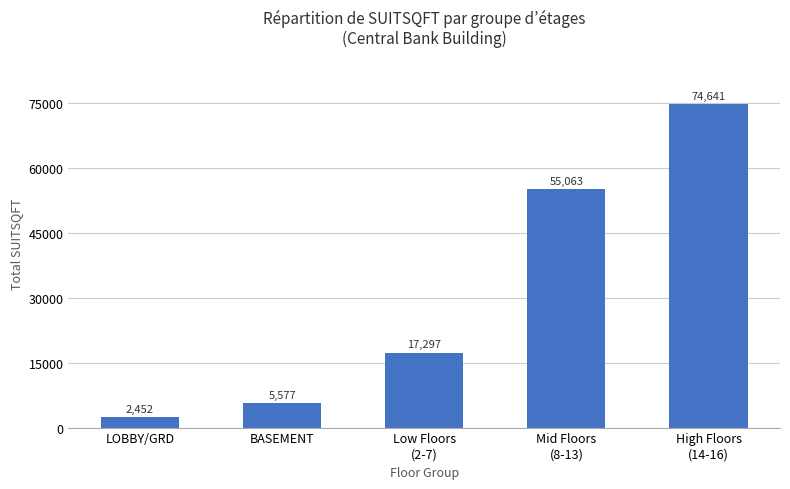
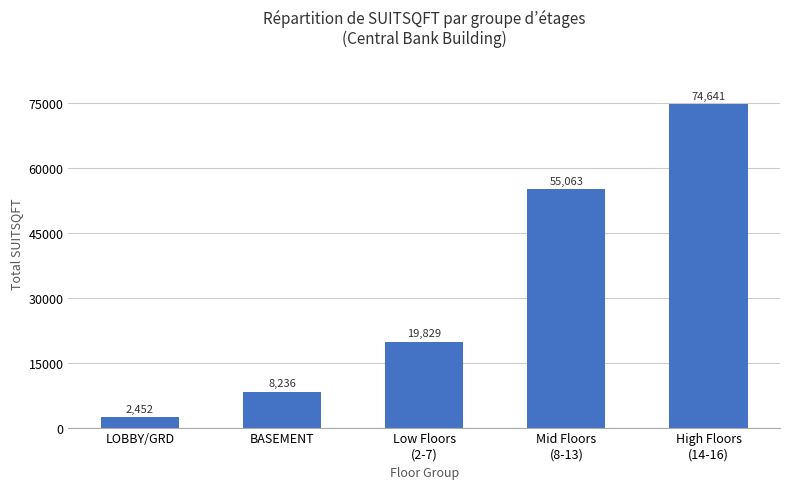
BASEMENT: 5,577 -> 8,236
Low Floors (2-7): 17,297 -> 19,829
